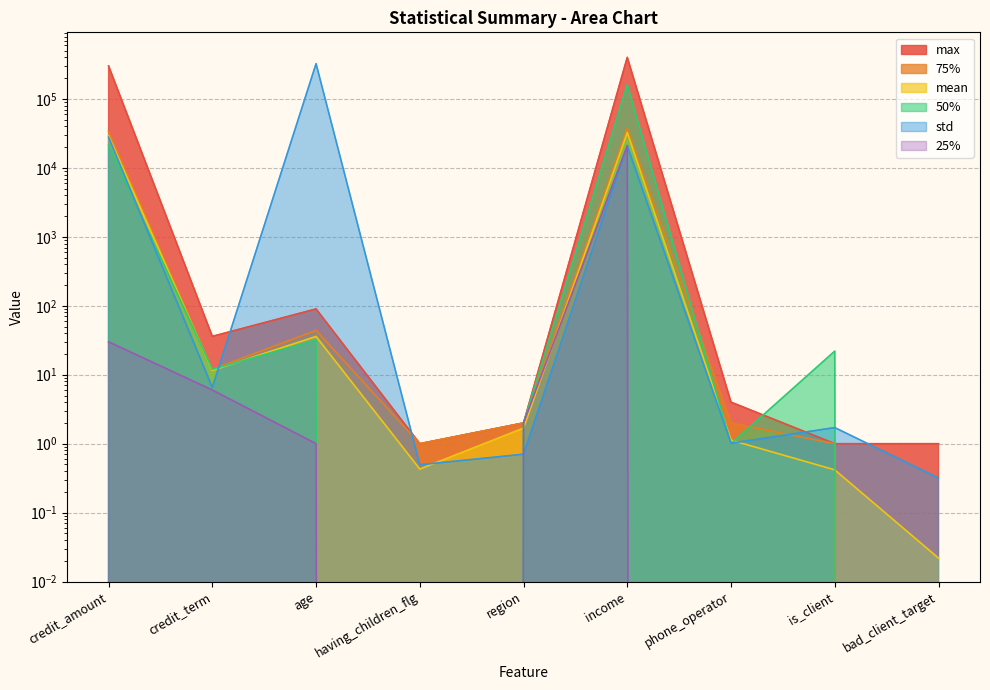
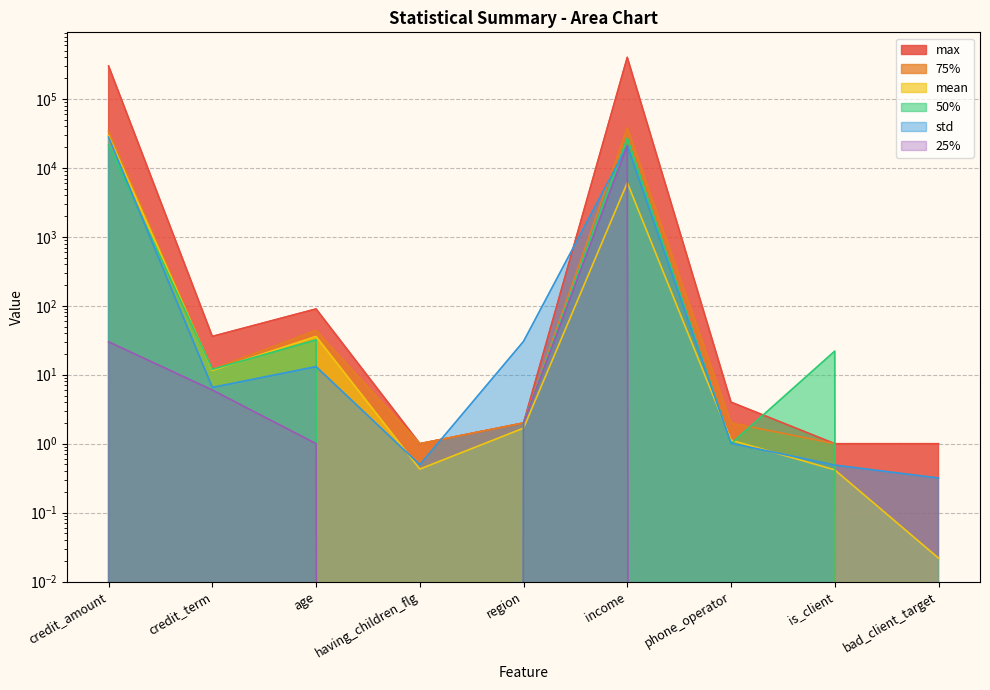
std, age: 300000 -> 13
std, region: 0.7 -> 30
mean, income: 30000 -> 6000
50%, income: 160000 -> 27000
std, is_client: 1.7 -> 0.5
